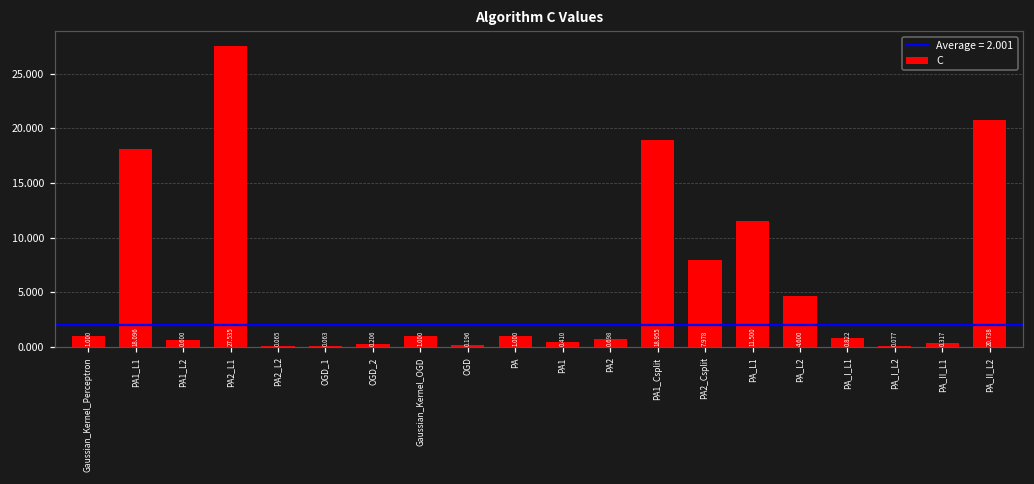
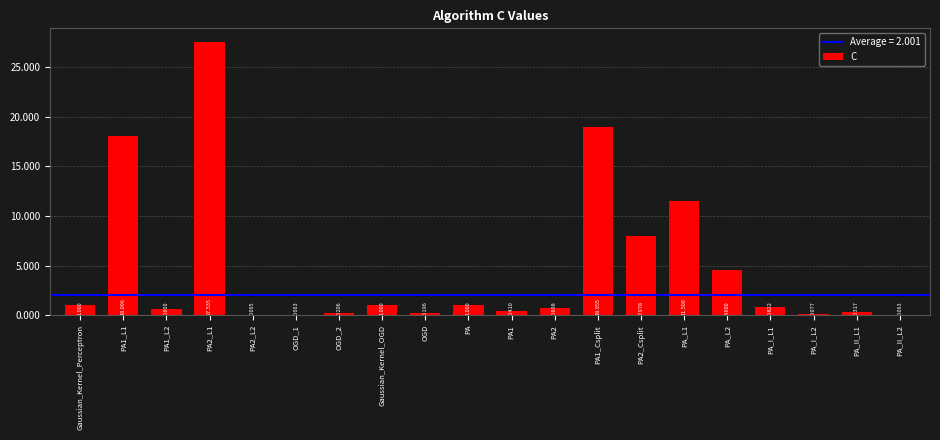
PA_II_L2: 20.738 -> 0.063
